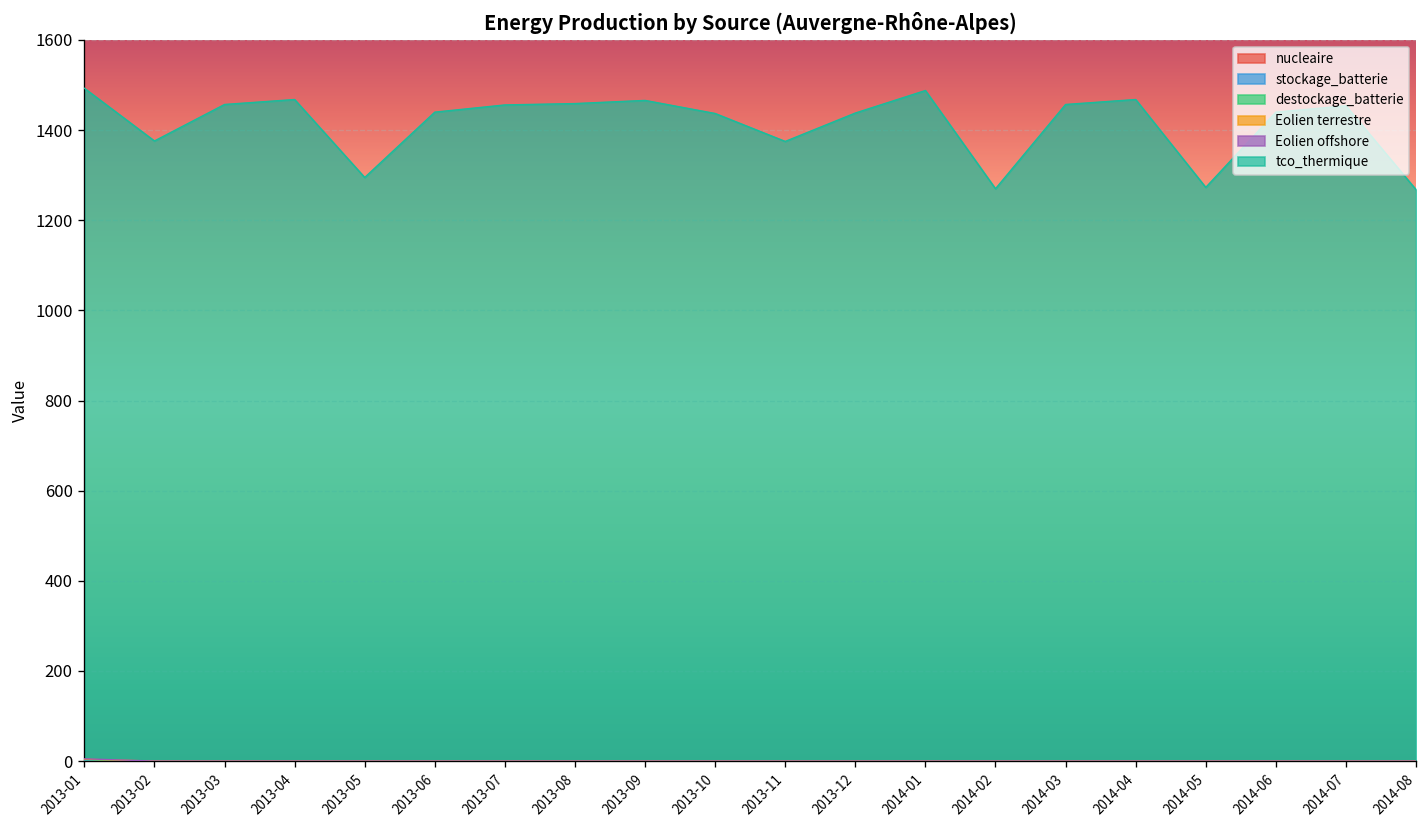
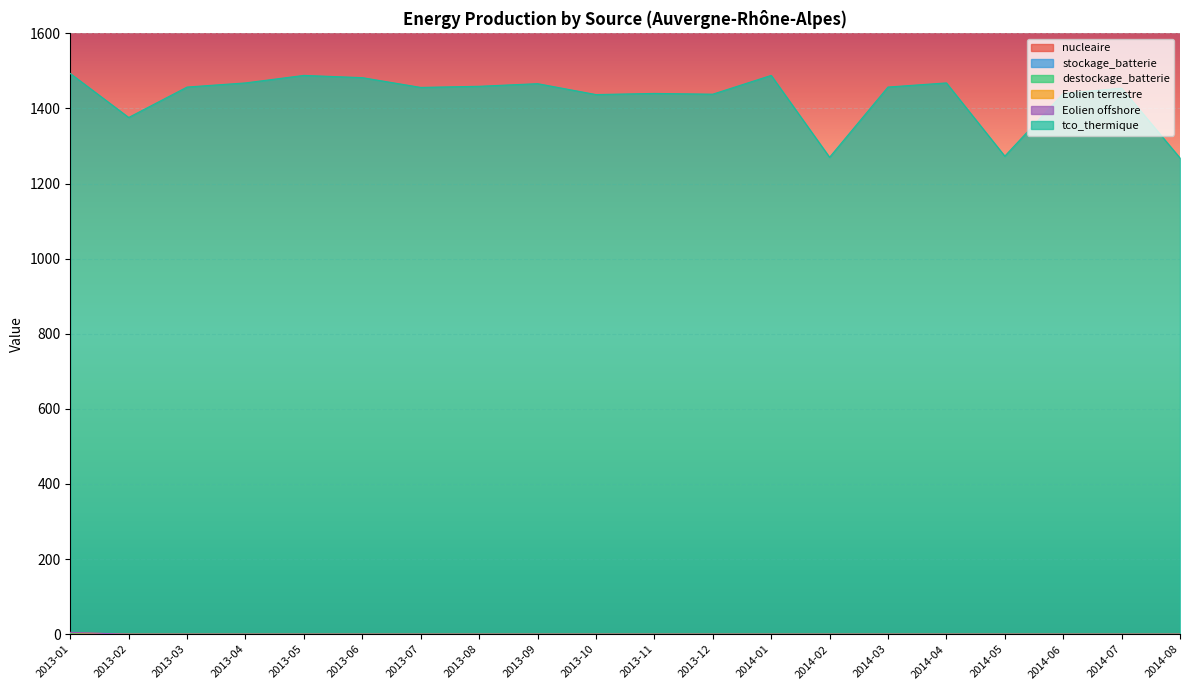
tco_thermique, 2013-05: 1300 -> 1490
tco_thermique, 2013-06: 1440 -> 1480
tco_thermique, 2013-11: 1380 -> 1440
